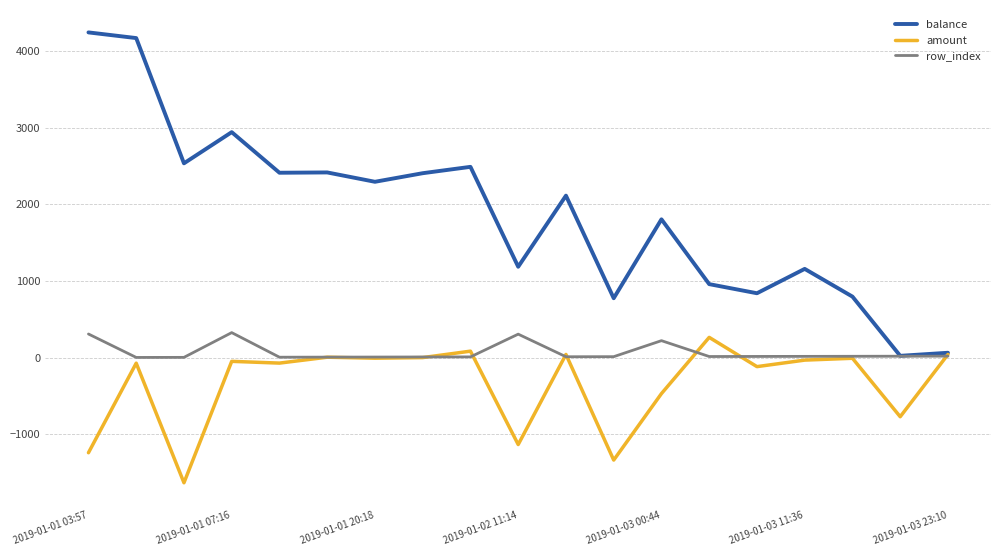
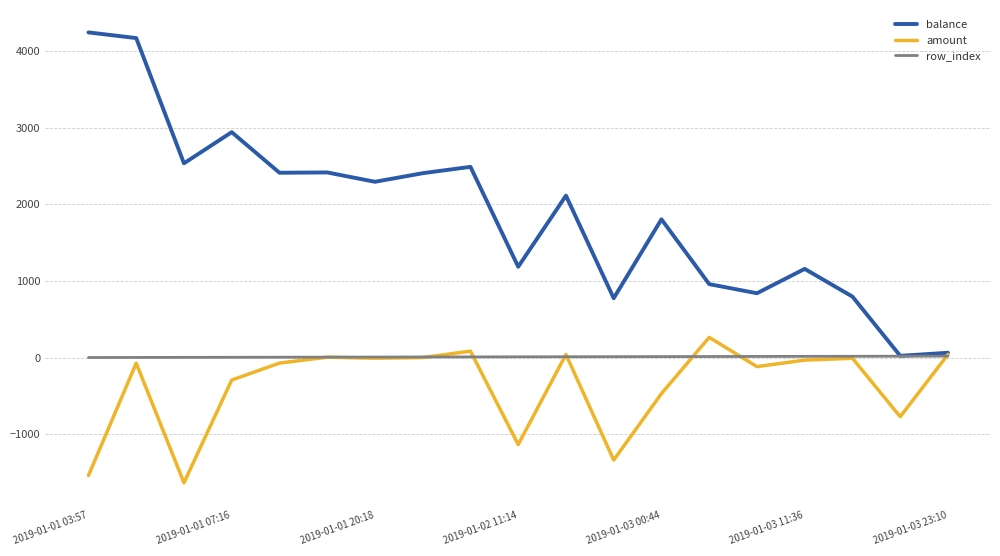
amount, 2019-01-01 03:57: -1200 -> -1500
row_index, 2019-01-01 03:57: 300 -> 0
amount, 2019-01-01 07:16: -100 -> -300
row_index, 2019-01-01 07:16: 300 -> 0
row_index, 2019-01-02 11:14: 300 -> 0
row_index, 2019-01-03 00:44: 200 -> 0
